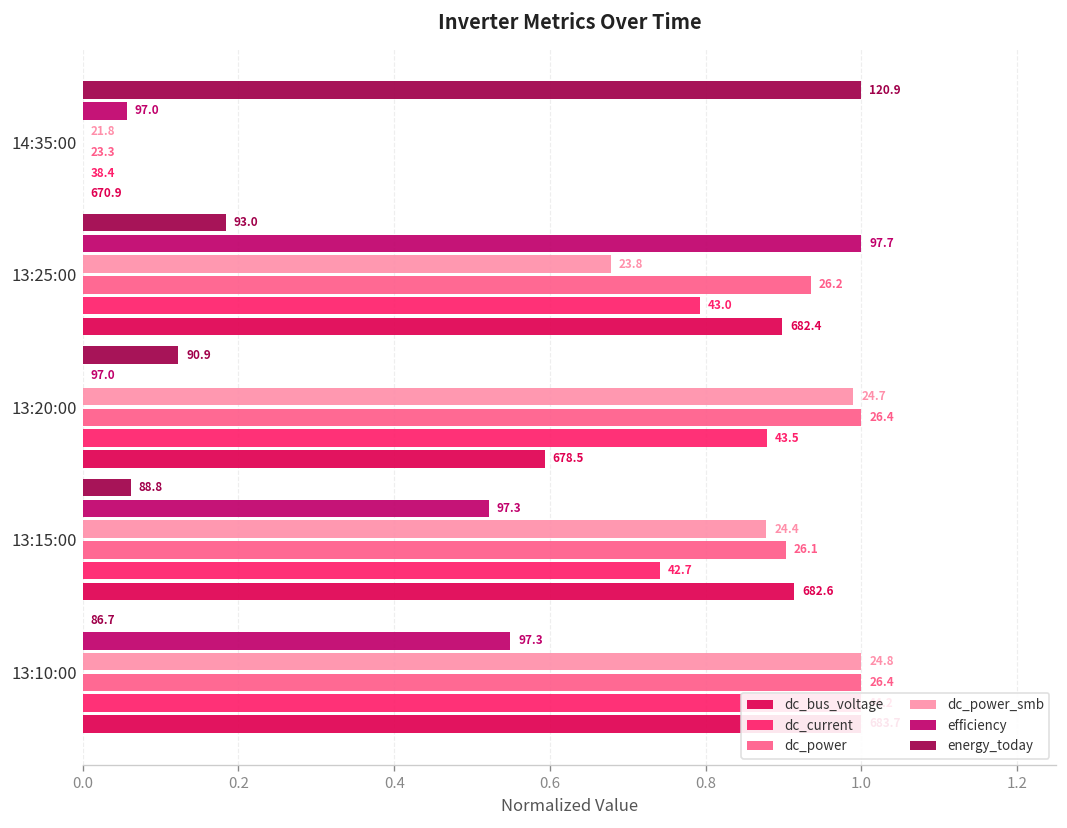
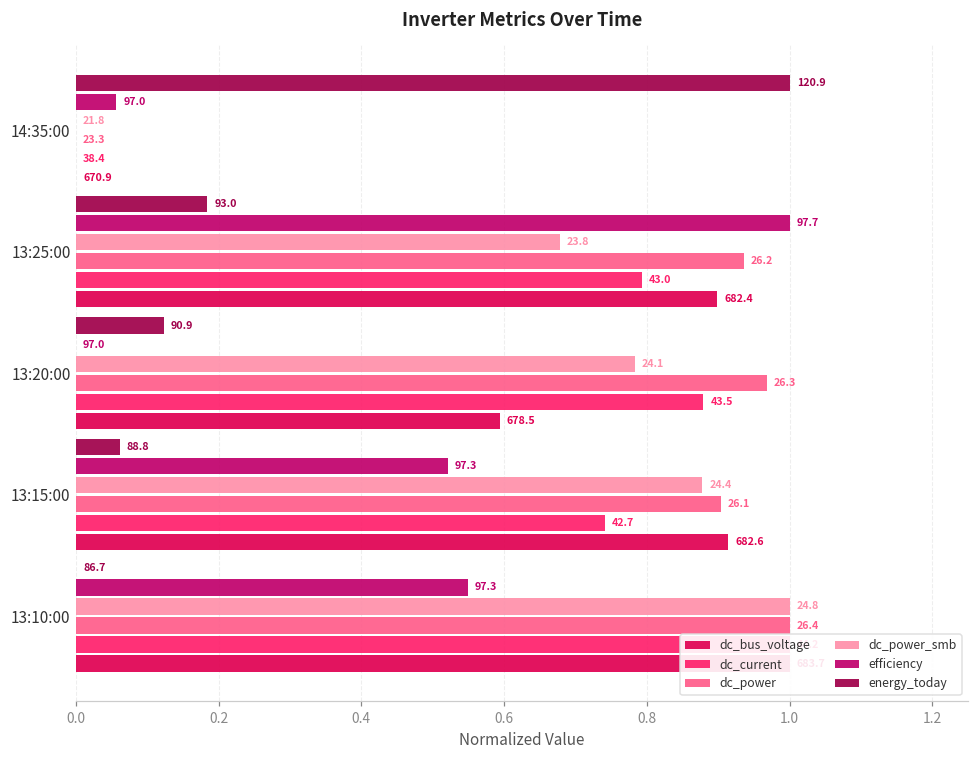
dc_power_smb, 13:20:00: 24.7 -> 24.1
dc_power, 13:20:00: 26.4 -> 26.3
